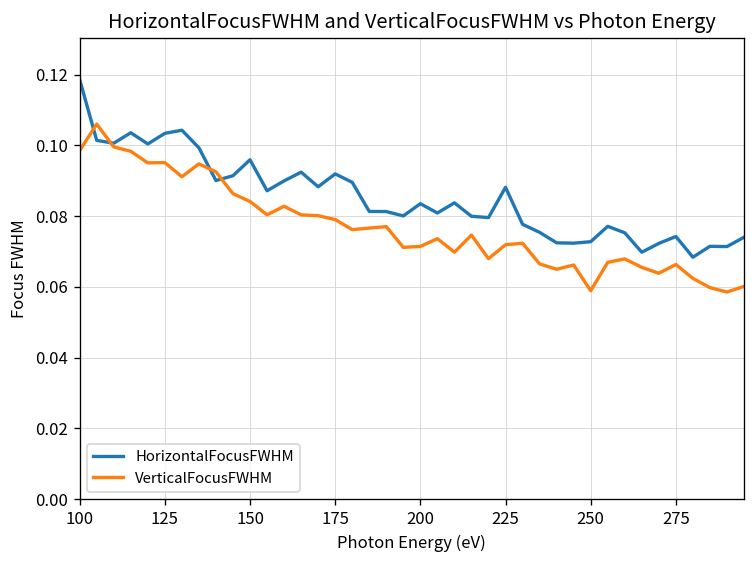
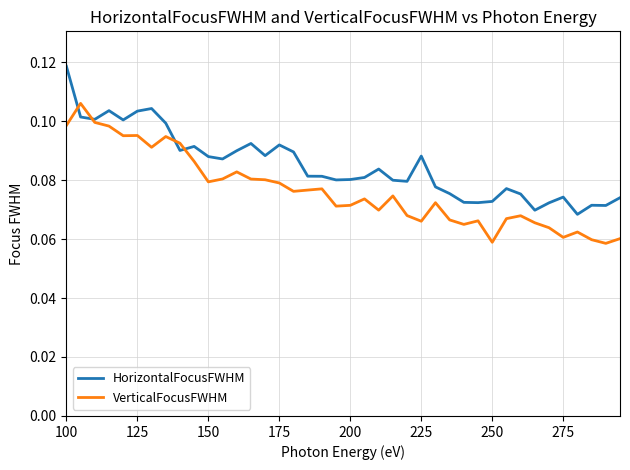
HorizontalFocusFWHM, 150: 0.096 -> 0.088
VerticalFocusFWHM, 150: 0.084 -> 0.079
HorizontalFocusFWHM, 200: 0.084 -> 0.080
VerticalFocusFWHM, 225: 0.072 -> 0.066
VerticalFocusFWHM, 275: 0.066 -> 0.061
